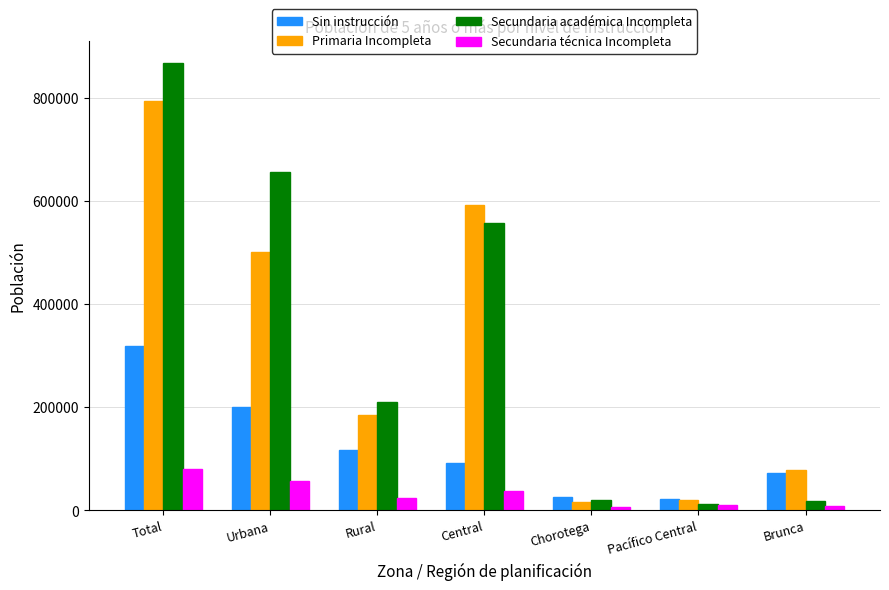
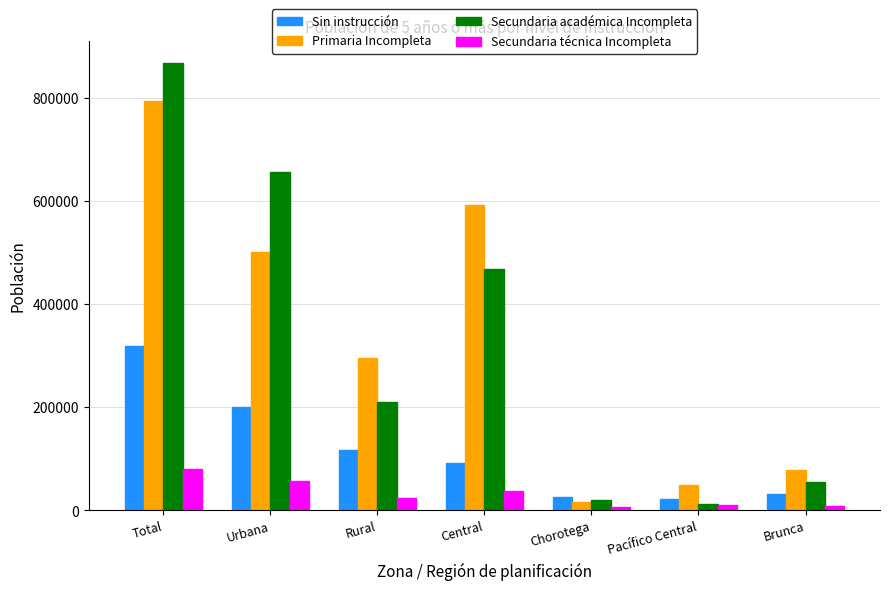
Primaria Incompleta, Rural: 190000 -> 290000
Secundaria académica Incompleta, Central: 560000 -> 470000
Primaria Incompleta, Pacífico Central: 20000 -> 50000
Sin instrucción, Brunca: 70000 -> 30000
Secundaria académica Incompleta, Brunca: 20000 -> 50000
